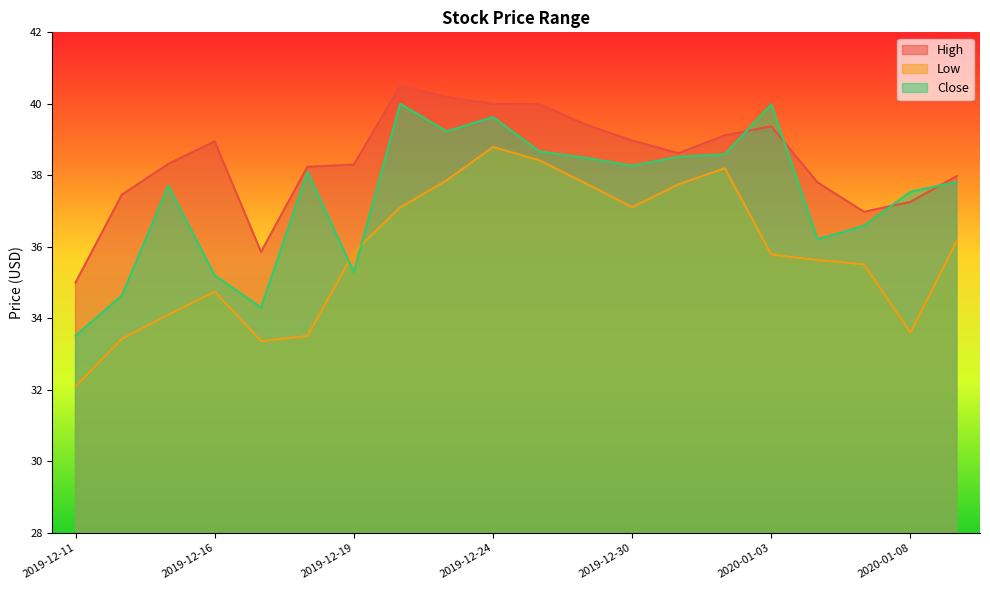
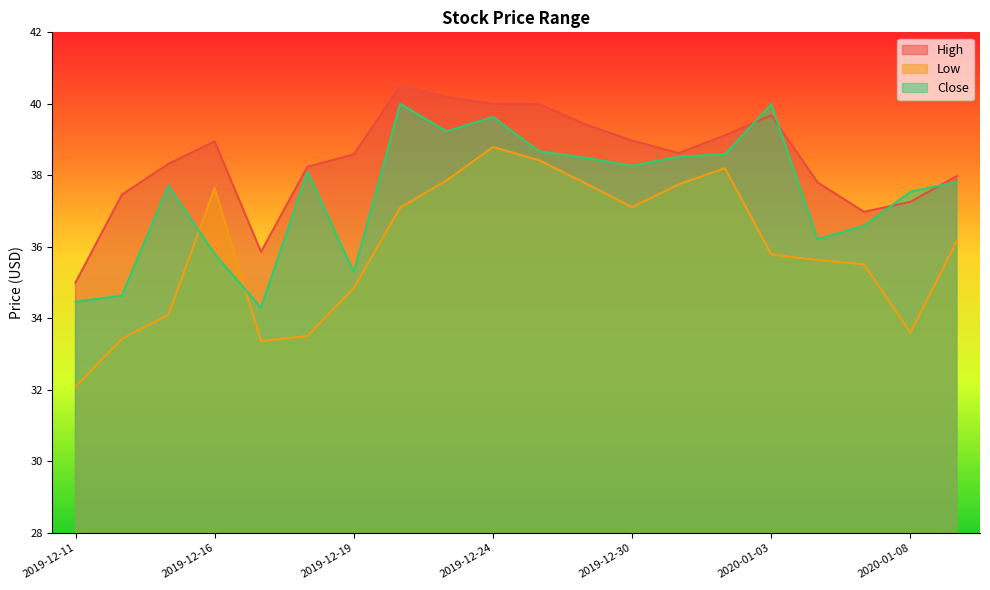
Close, 2019-12-11: 33.5 -> 34.5
Low, 2019-12-16: 34.8 -> 37.6
Close, 2019-12-16: 35.2 -> 35.8
High, 2019-12-19: 38.3 -> 38.6
Low, 2019-12-19: 35.8 -> 34.9
High, 2020-01-03: 39.4 -> 39.7
